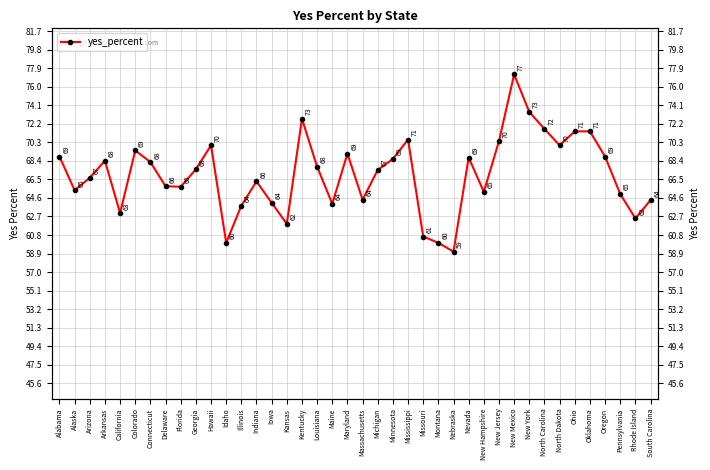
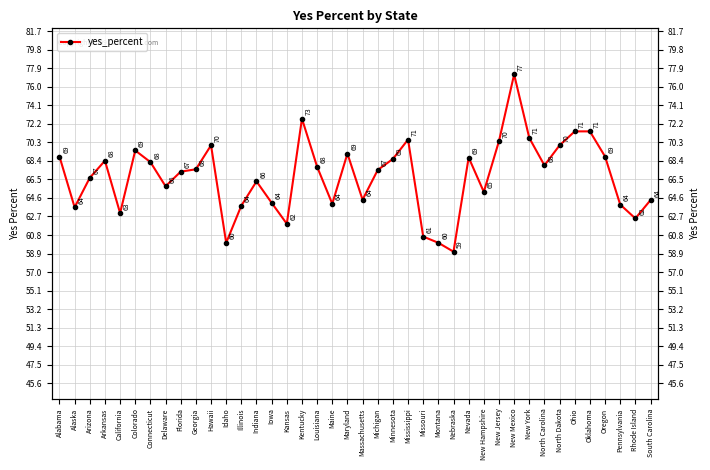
Alaska: 65 -> 64
Florida: 66 -> 67
New York: 73 -> 71
North Carolina: 72 -> 68
Pennsylvania: 65 -> 64
